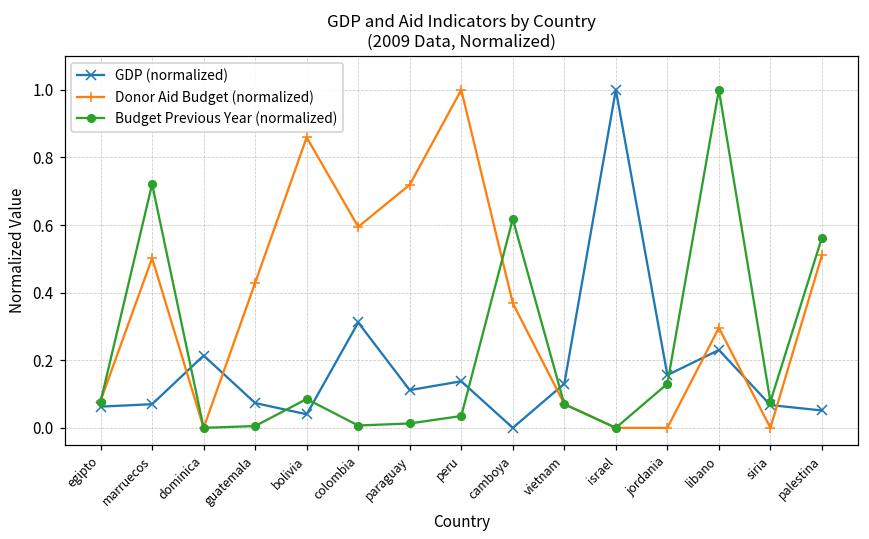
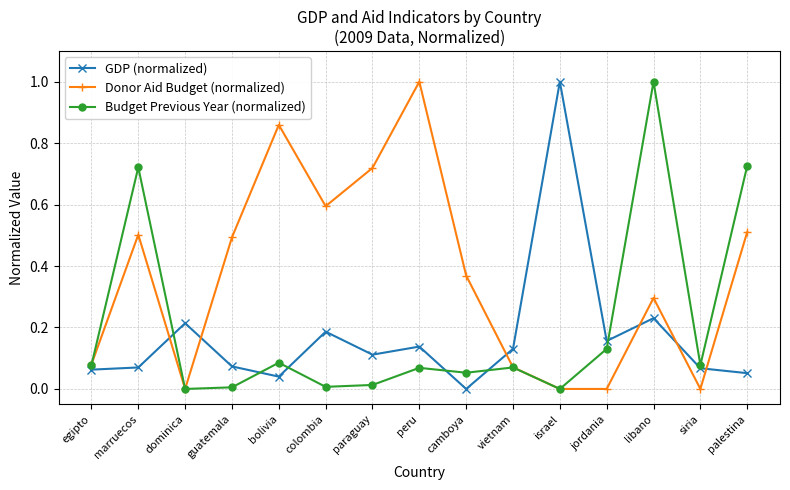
Donor Aid Budget (normalized), guatemala: 0.43 -> 0.49
GDP (normalized), colombia: 0.31 -> 0.19
Budget Previous Year (normalized), peru: 0.04 -> 0.07
Budget Previous Year (normalized), camboya: 0.62 -> 0.05
Budget Previous Year (normalized), palestina: 0.56 -> 0.73
